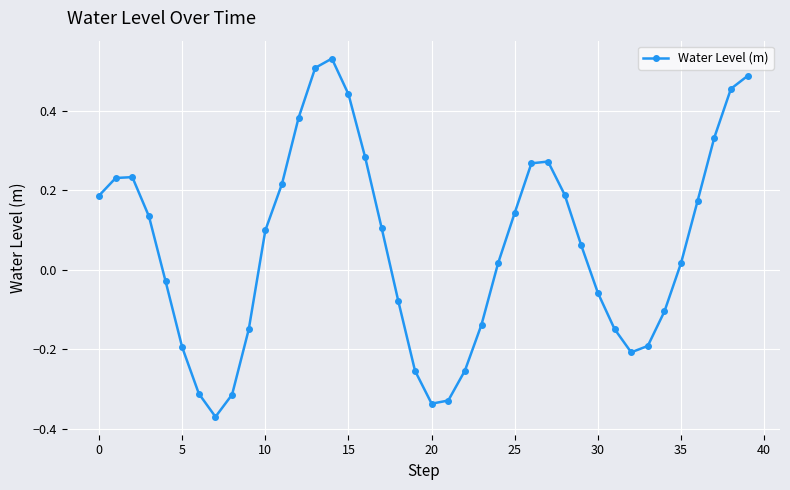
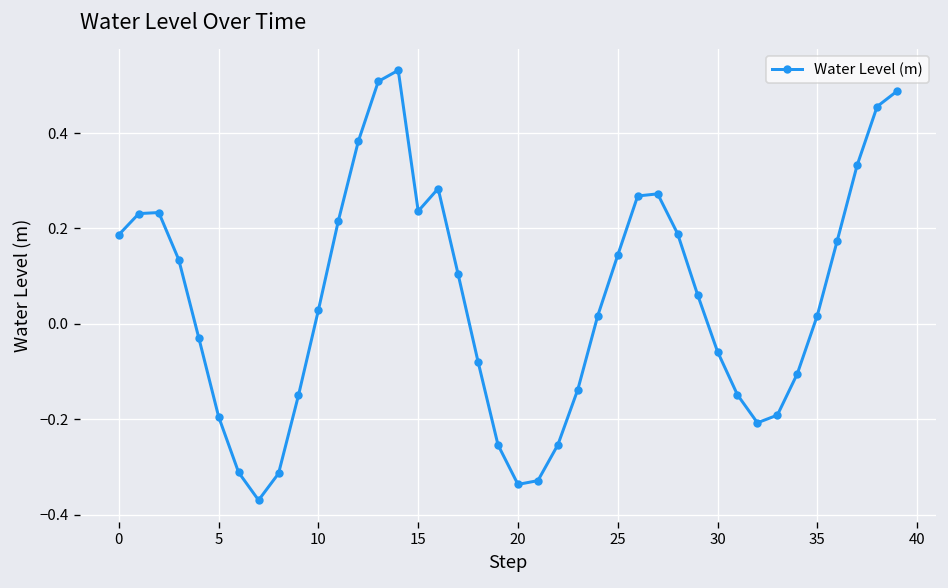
10: 0.10 -> 0.03
15: 0.44 -> 0.24
